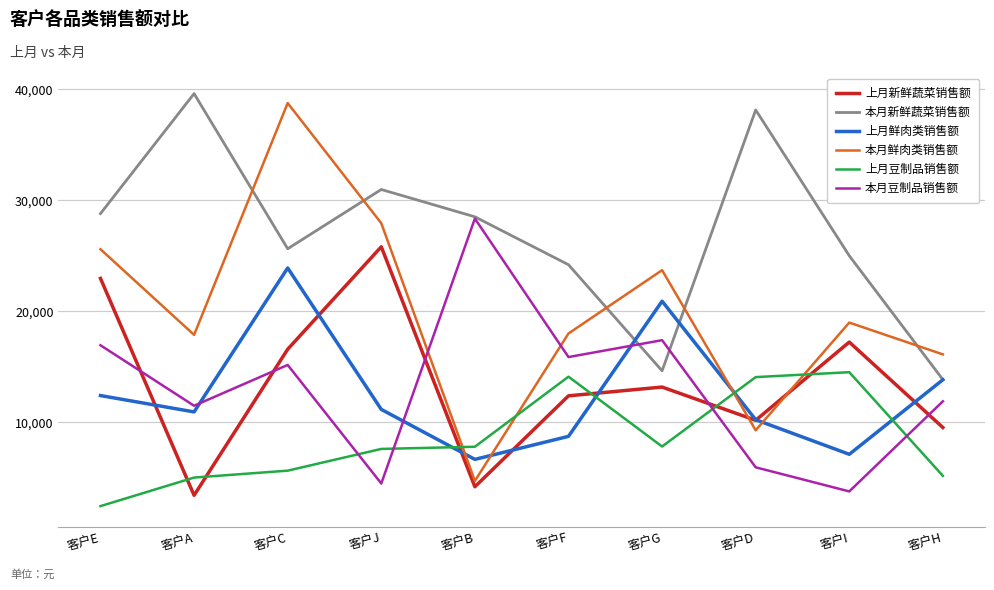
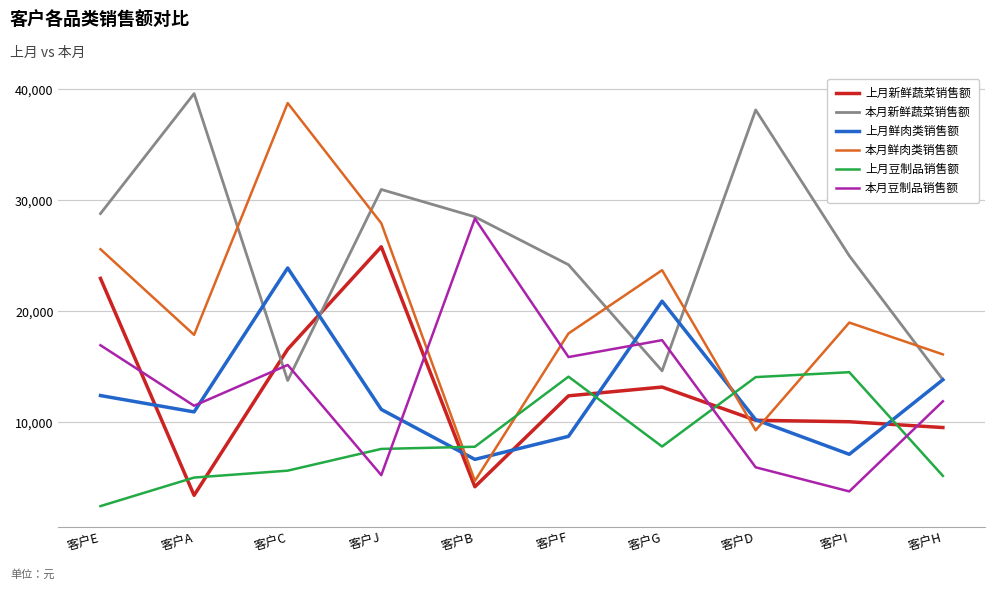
本月新鲜蔬菜销售额, 客户C: 25,600 -> 13,800
本月豆制品销售额, 客户J: 4,500 -> 5,300
上月新鲜蔬菜销售额, 客户I: 17,200 -> 10,100
